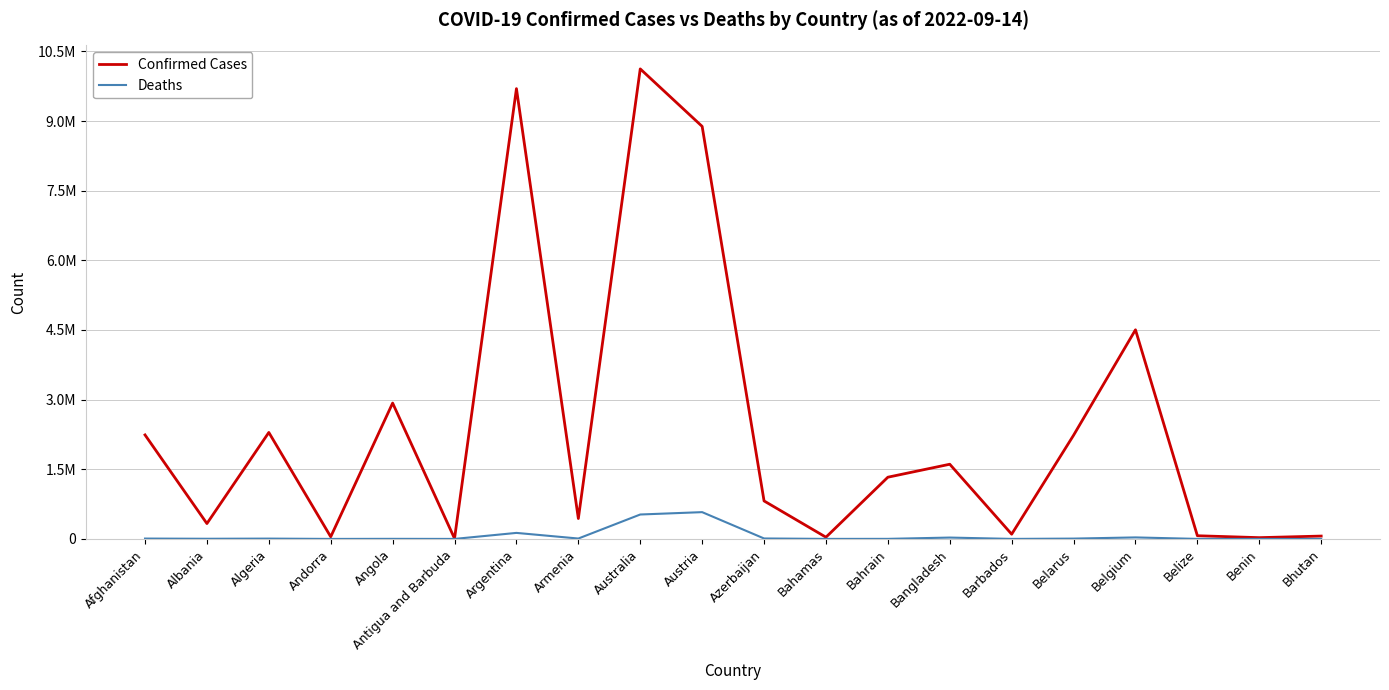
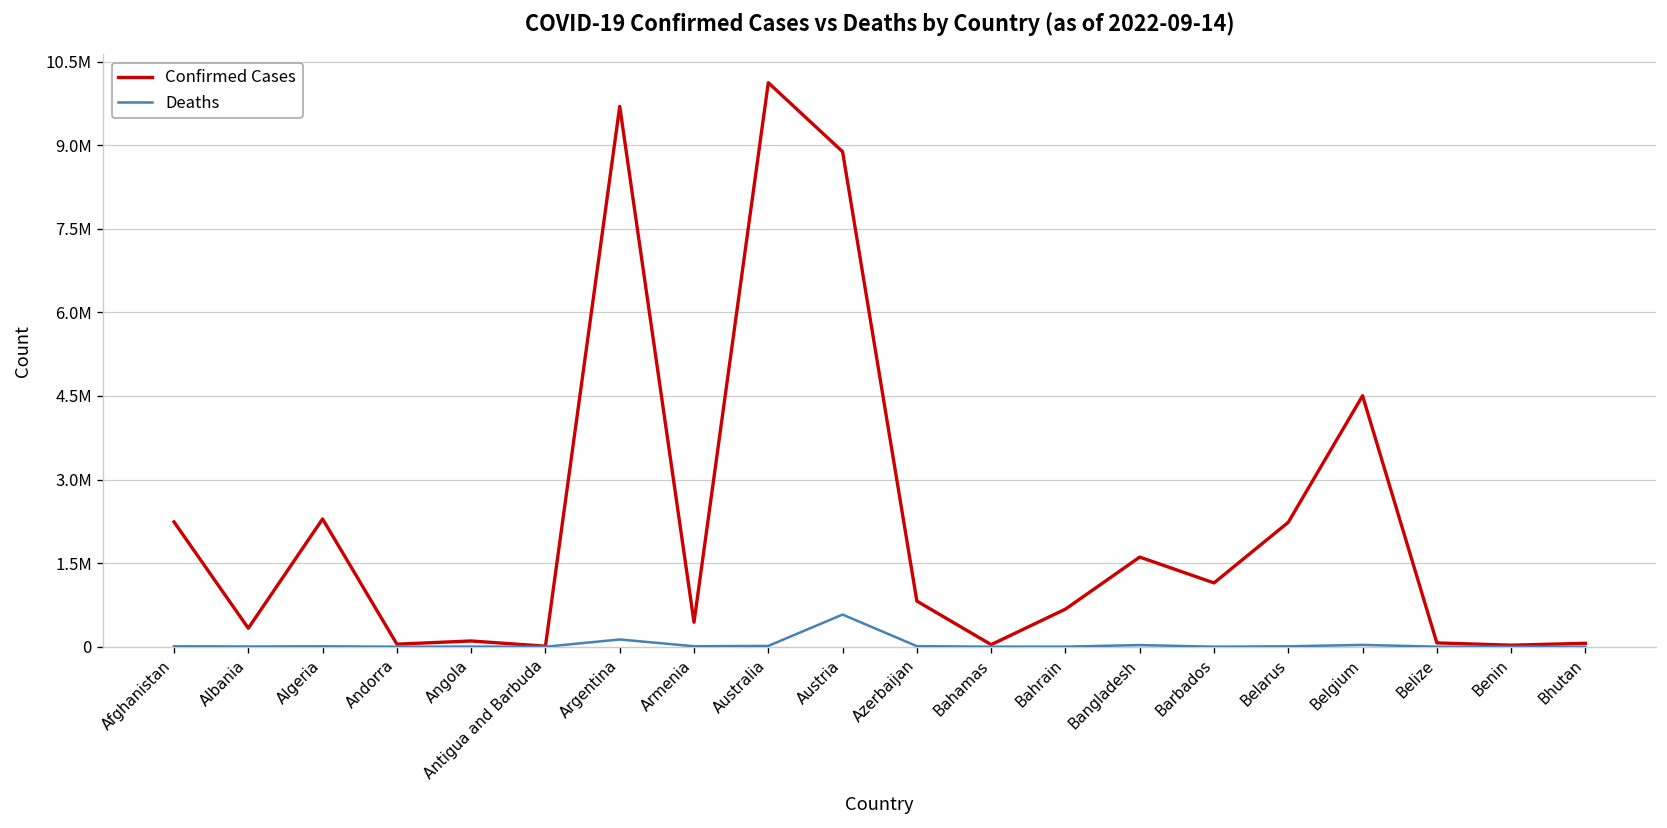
Confirmed Cases, Angola: 2900000 -> 100000
Deaths, Australia: 500000 -> 0
Confirmed Cases, Bahrain: 1300000 -> 700000
Confirmed Cases, Barbados: 100000 -> 1100000
